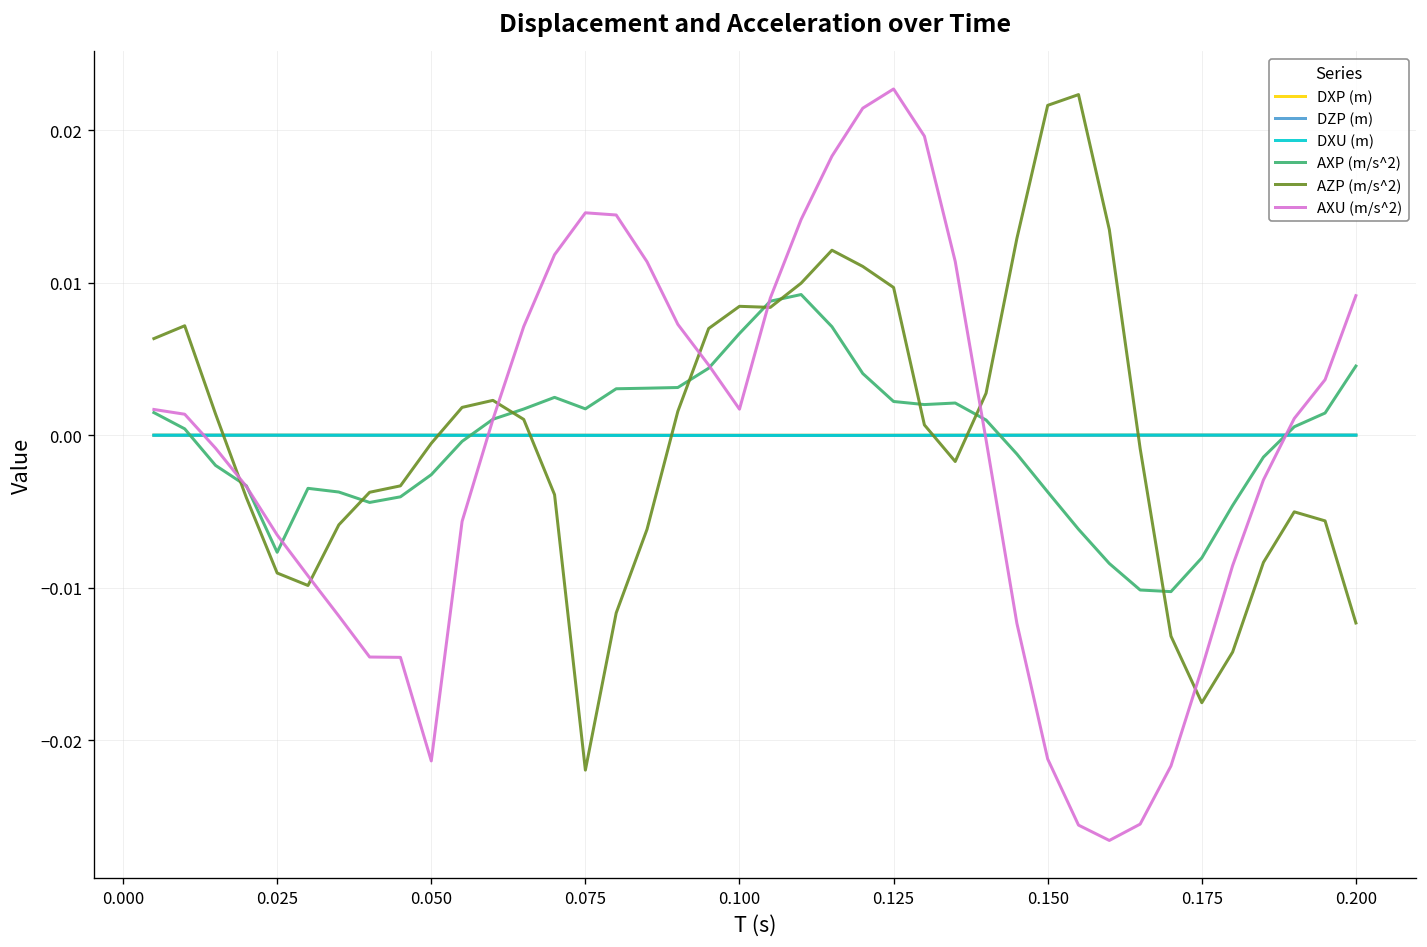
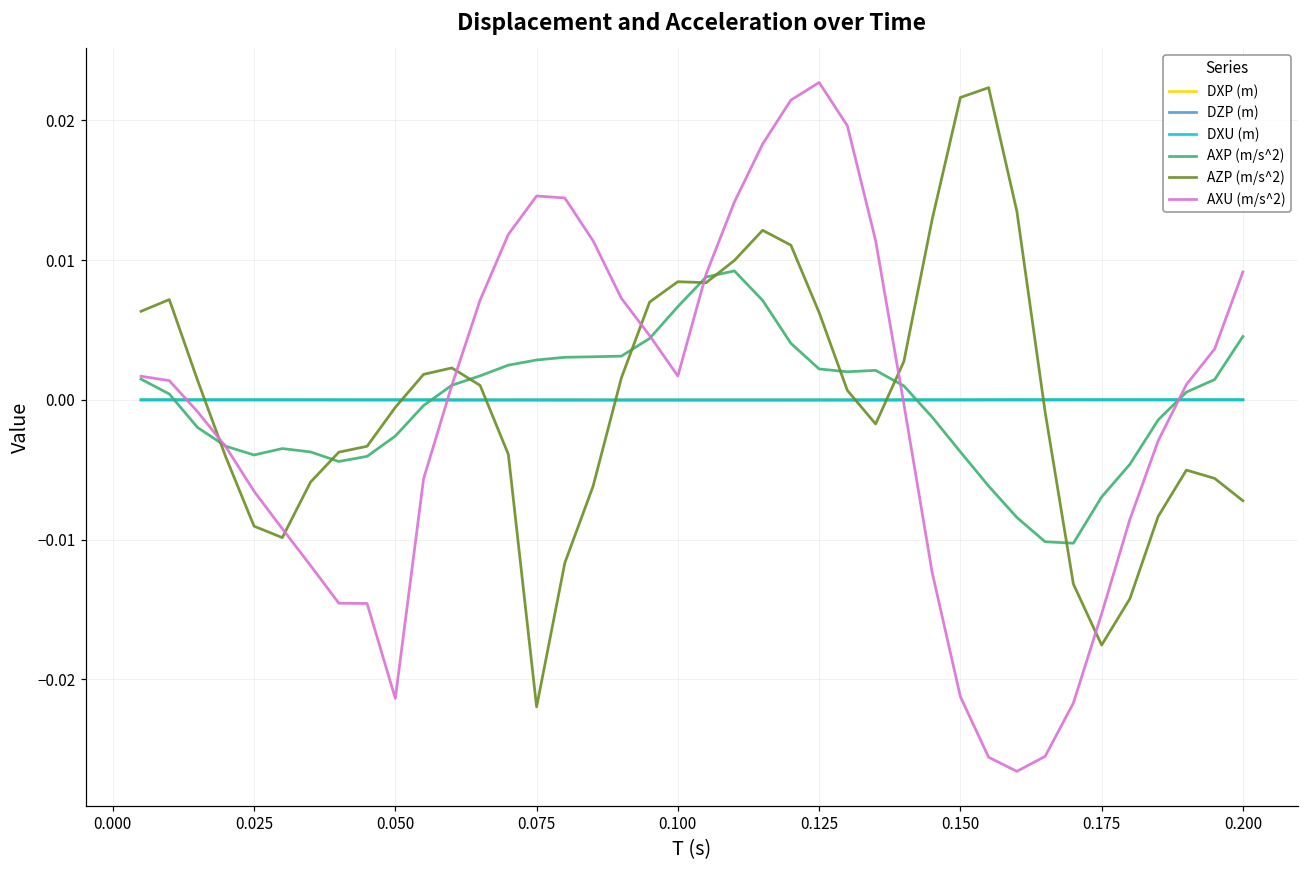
AXP (m/s^2), 0.025: -0.0077 -> -0.0039
AXP (m/s^2), 0.075: 0.0017 -> 0.0029
AZP (m/s^2), 0.125: 0.0097 -> 0.0062
AXP (m/s^2), 0.175: -0.0080 -> -0.0069
AZP (m/s^2), 0.200: -0.0123 -> -0.0072
